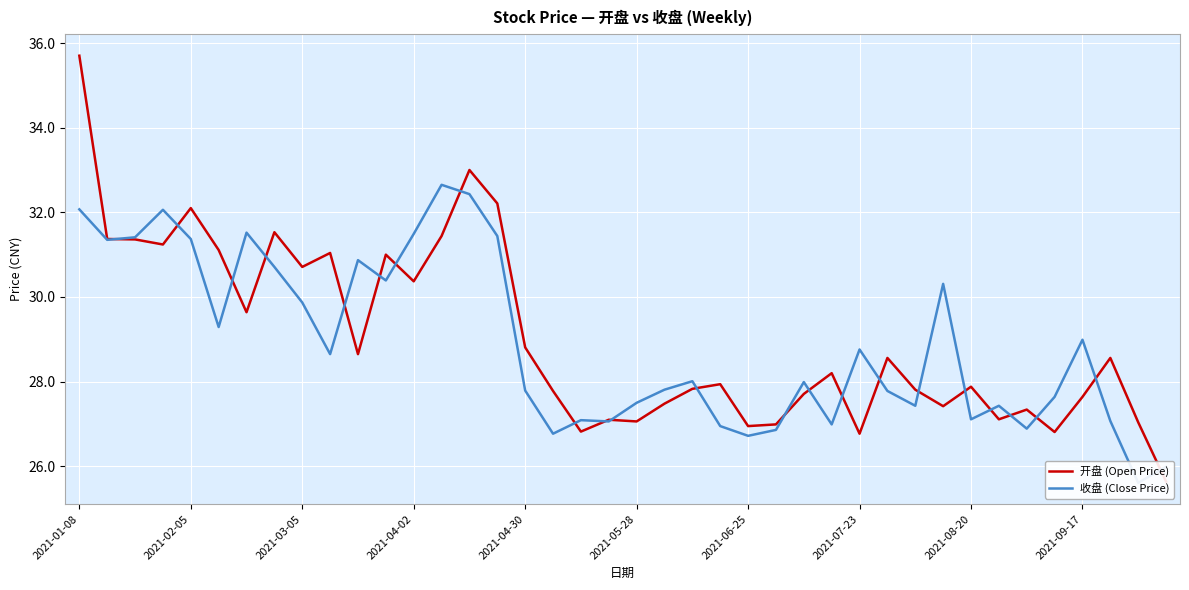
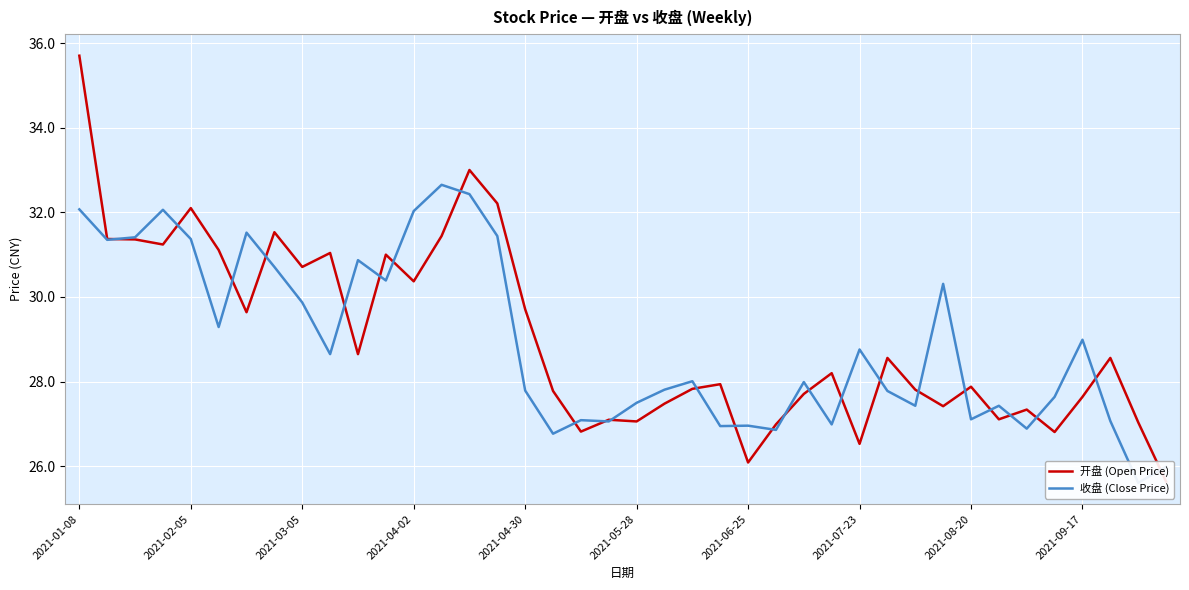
收盘 (Close Price), 2021-04-02: 31.5 -> 32.0
开盘 (Open Price), 2021-04-30: 28.8 -> 29.7
开盘 (Open Price), 2021-06-25: 27.0 -> 26.1
收盘 (Close Price), 2021-06-25: 26.7 -> 27.0
开盘 (Open Price), 2021-07-23: 26.8 -> 26.5
